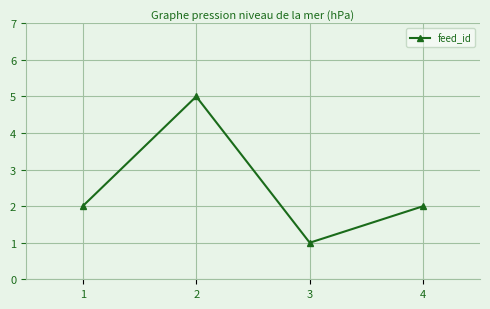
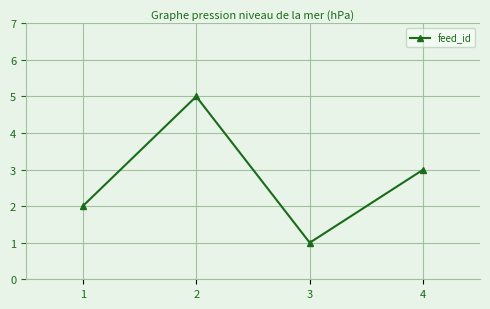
4: 2 -> 3
